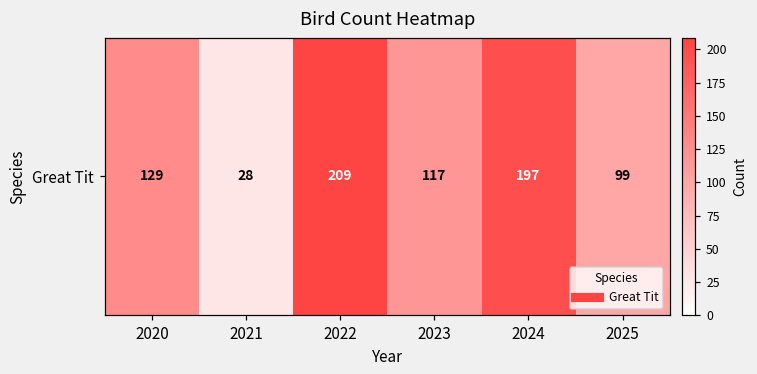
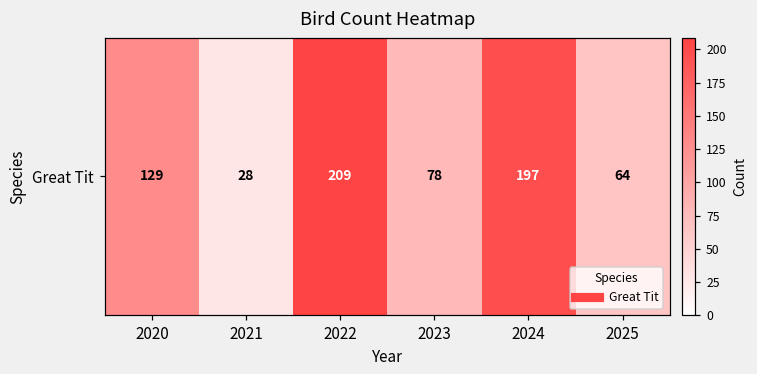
Great Tit, 2023: 117 -> 78
Great Tit, 2025: 99 -> 64
